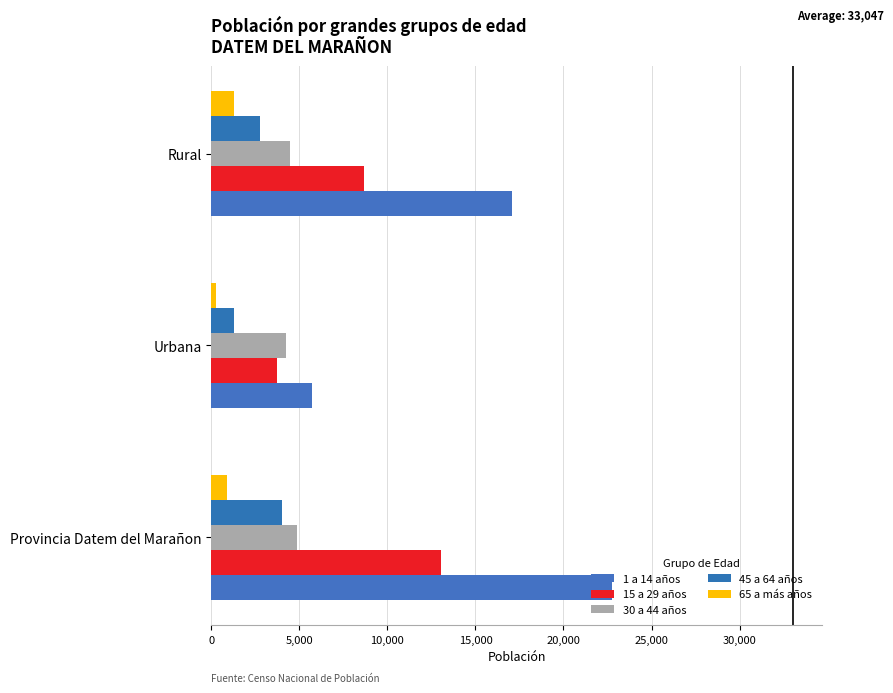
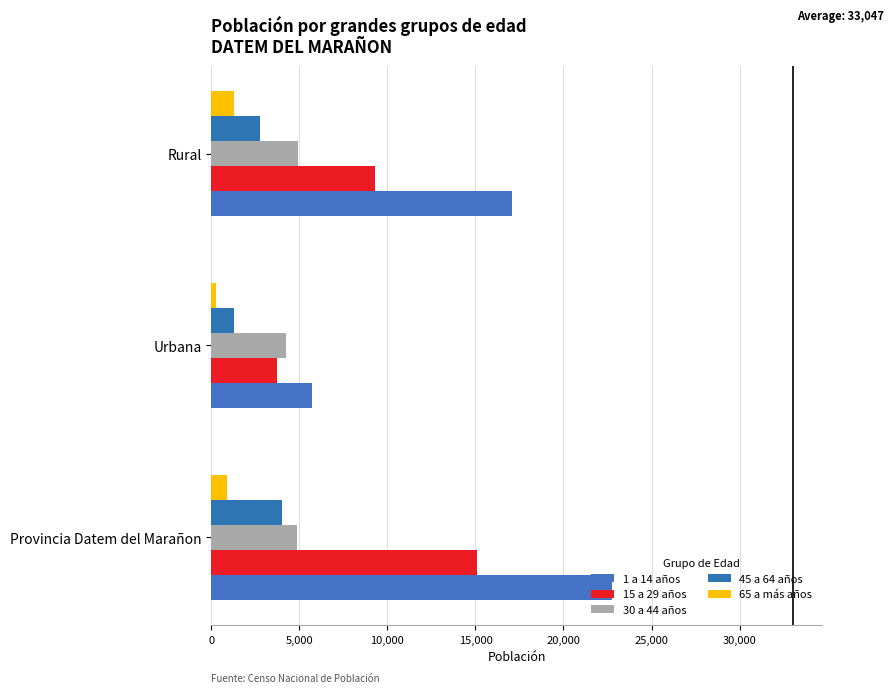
30 a 44 años, Rural: 4,500 -> 4,900
15 a 29 años, Rural: 8,700 -> 9,300
15 a 29 años, Provincia Datem del Marañon: 13,000 -> 15,100
